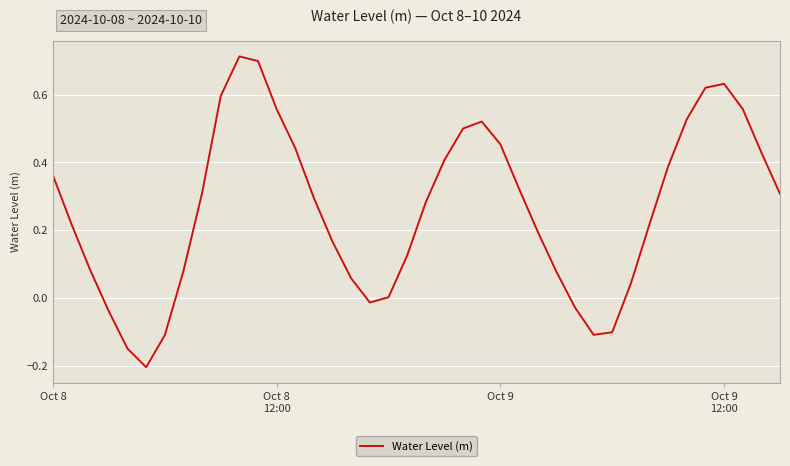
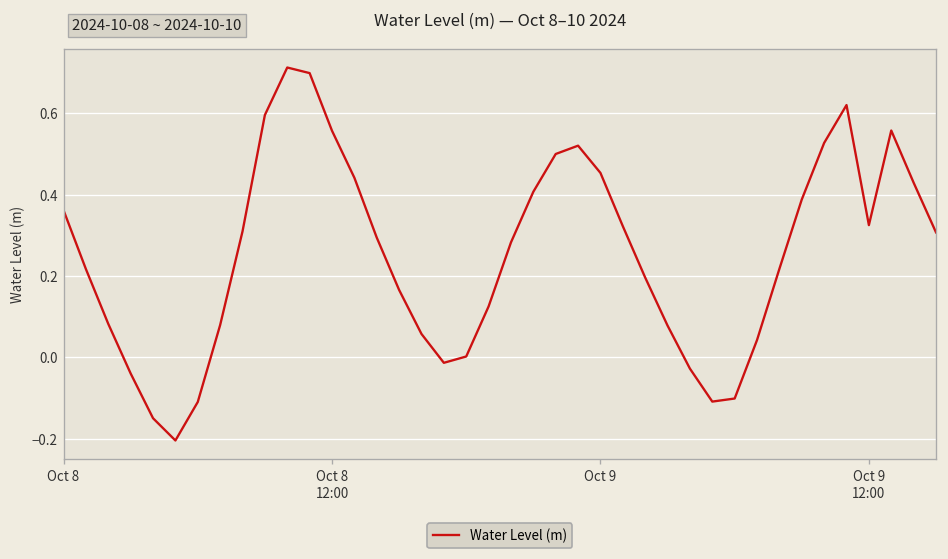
Oct 9 12:00: 0.63 -> 0.33
